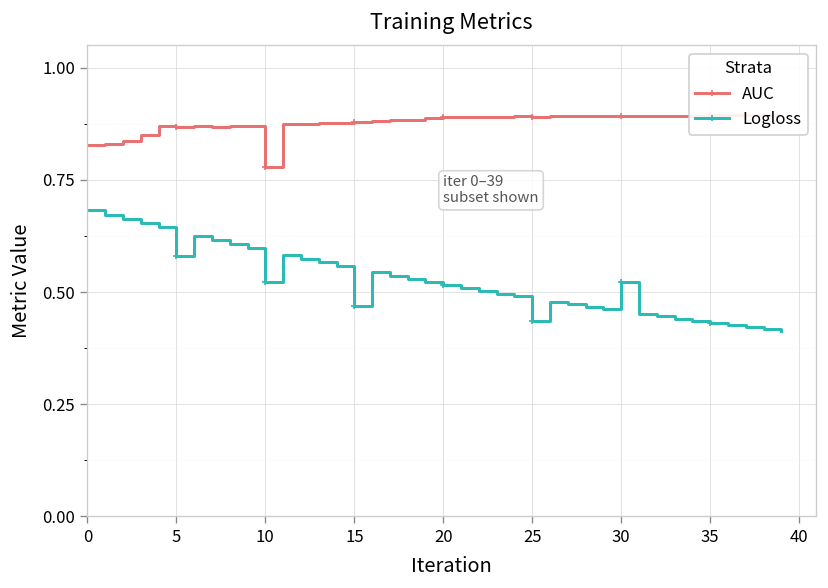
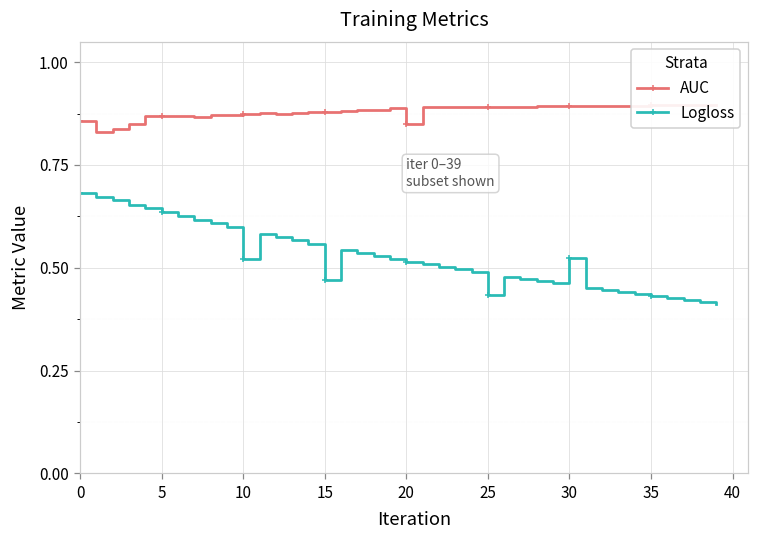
AUC, 0: 0.83 -> 0.86
Logloss, 5: 0.58 -> 0.63
AUC, 10: 0.78 -> 0.87
AUC, 20: 0.89 -> 0.85
